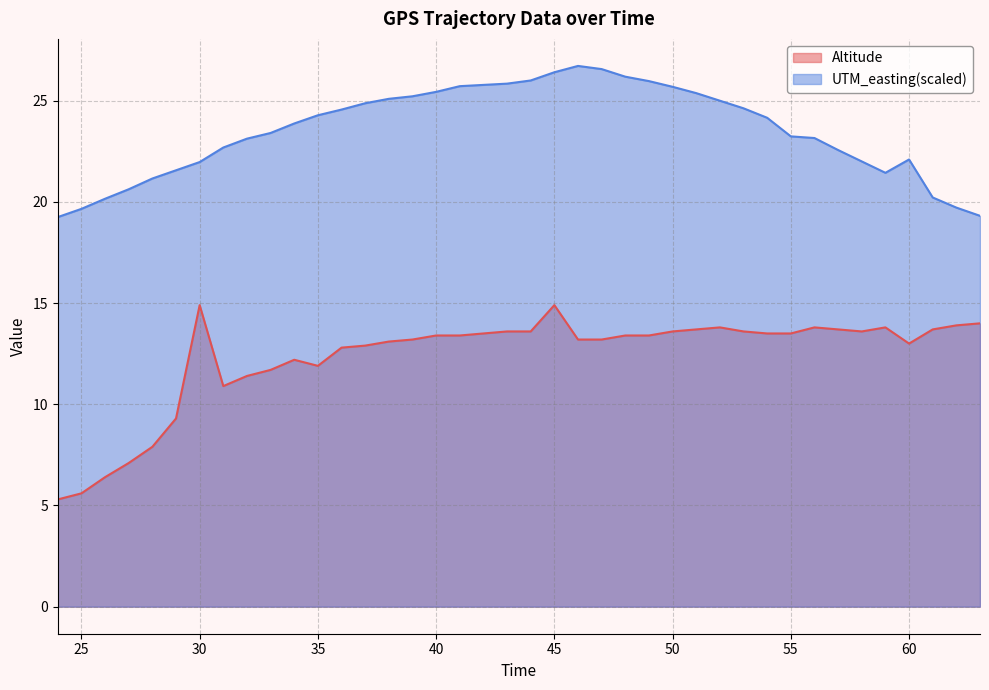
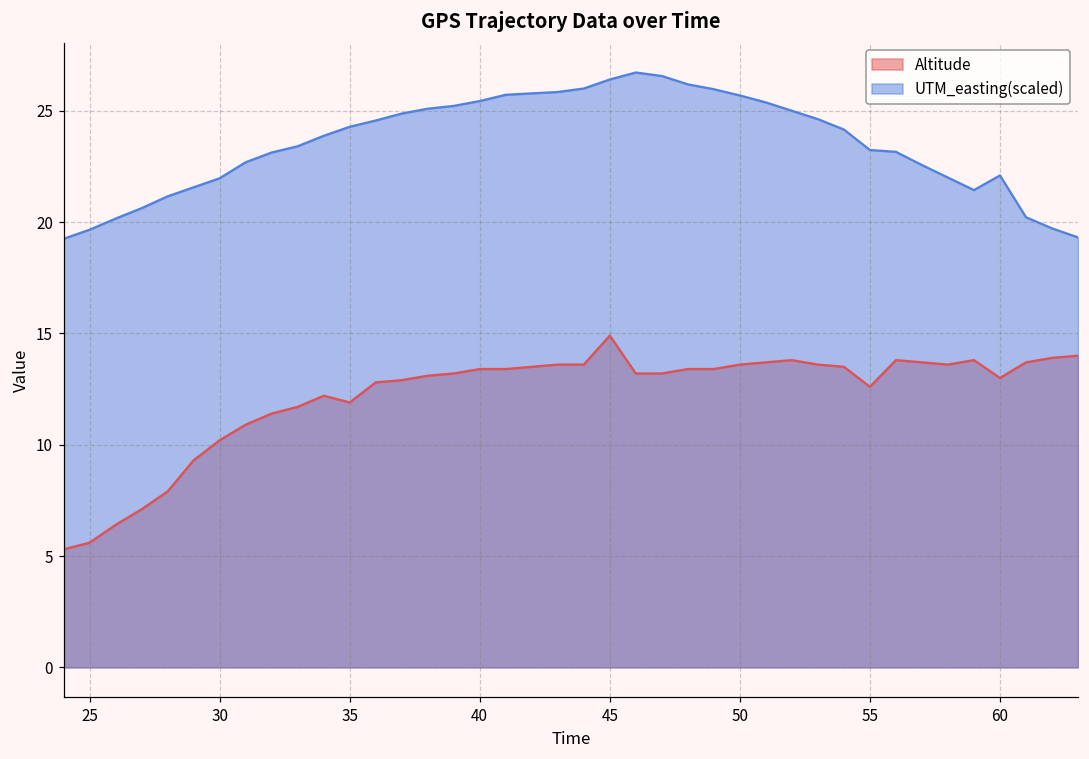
Altitude, 30: 14.9 -> 10.2
Altitude, 55: 13.5 -> 12.6
